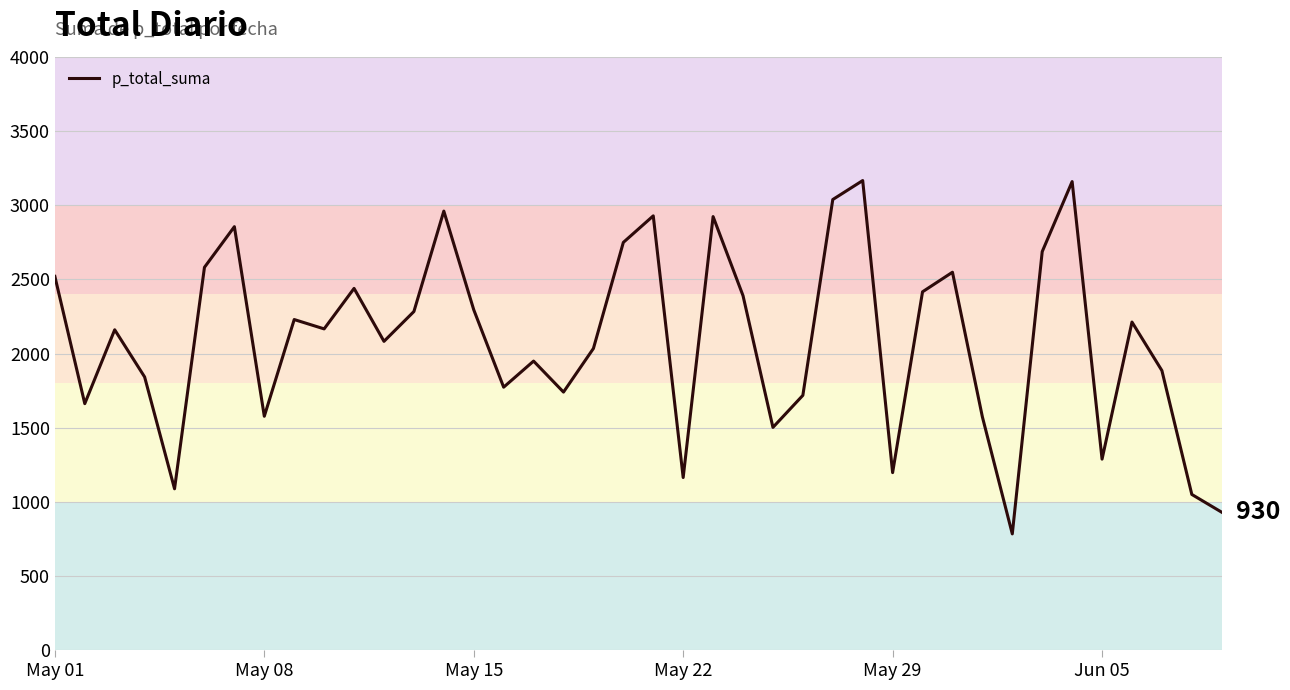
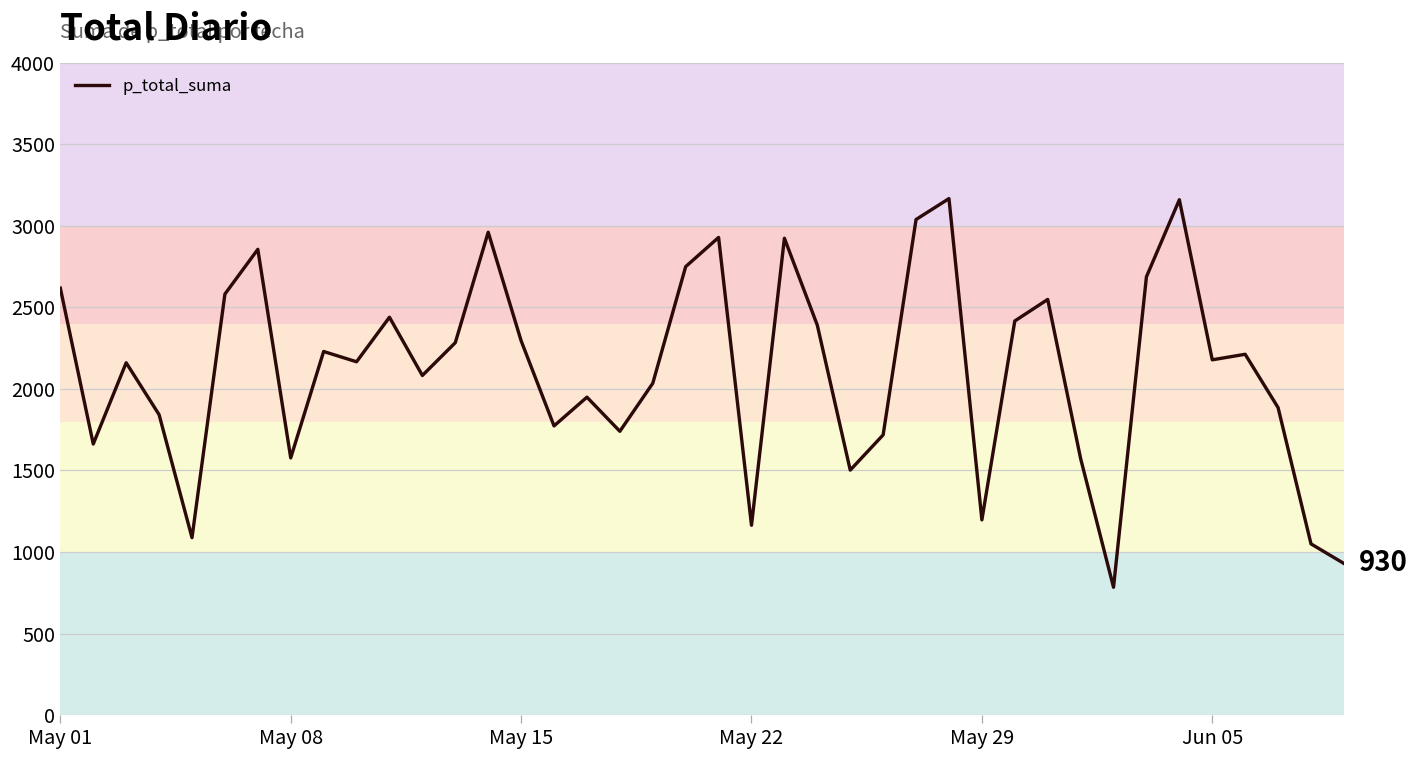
May 01: 2520 -> 2620
Jun 05: 1290 -> 2180
